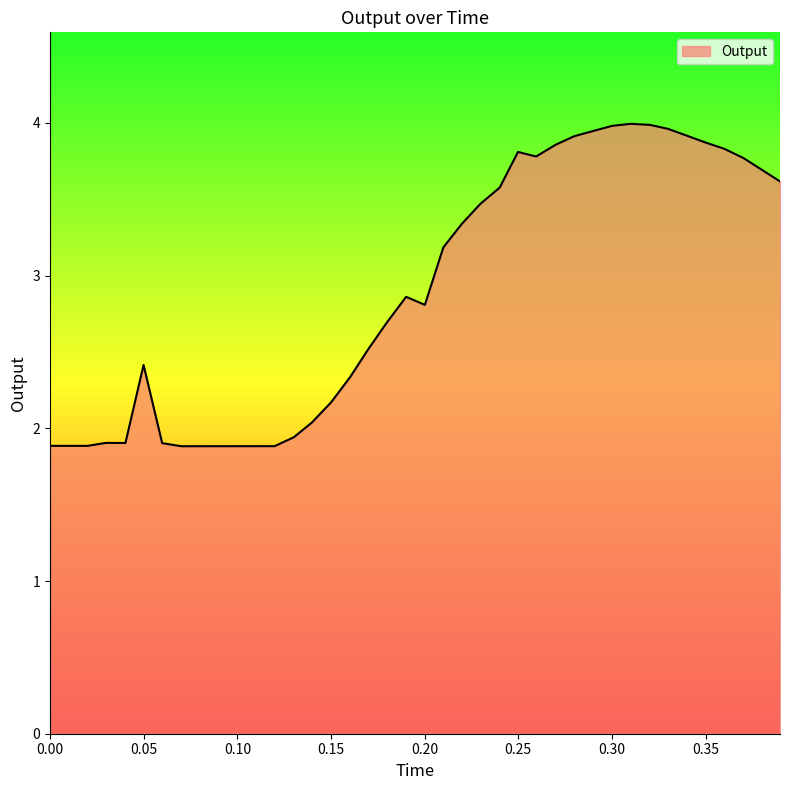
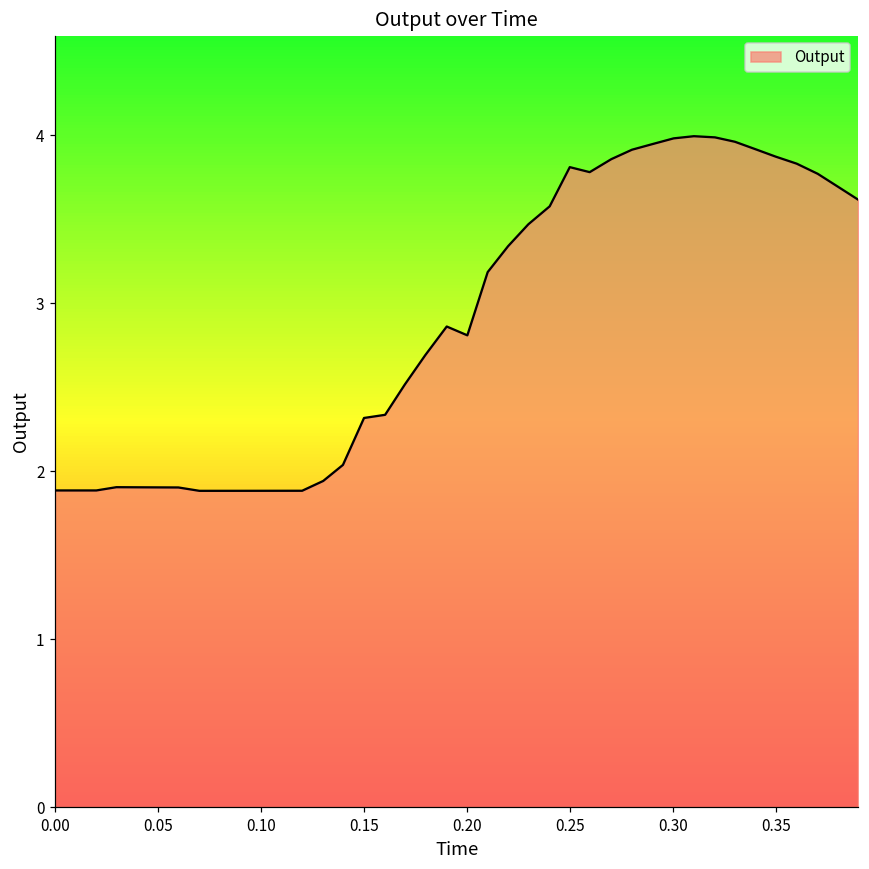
0.05: 2.41 -> 1.90
0.15: 2.17 -> 2.32
